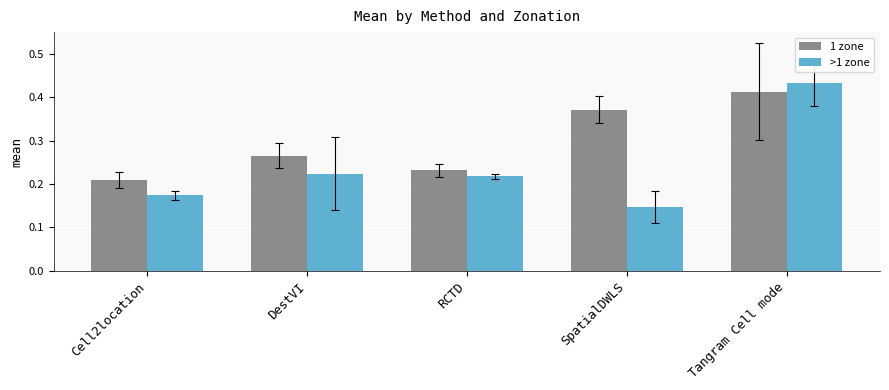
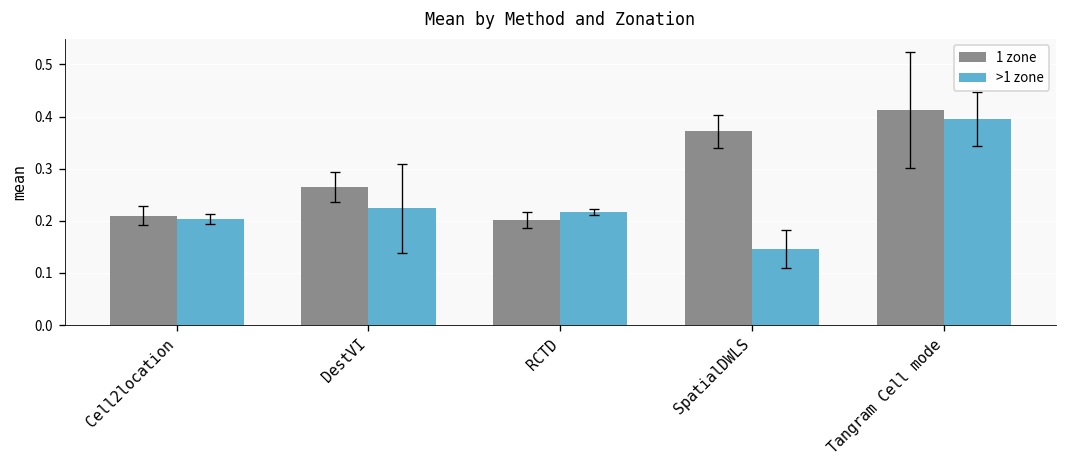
>1 zone, Cell2location: 0.17 -> 0.20
1 zone, RCTD: 0.23 -> 0.20
>1 zone, Tangram Cell mode: 0.43 -> 0.40
